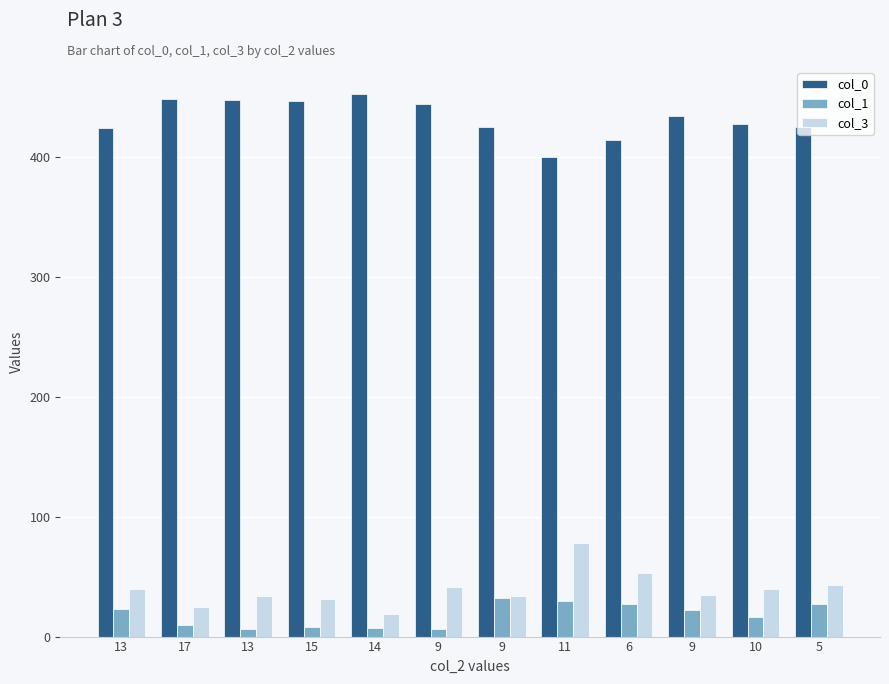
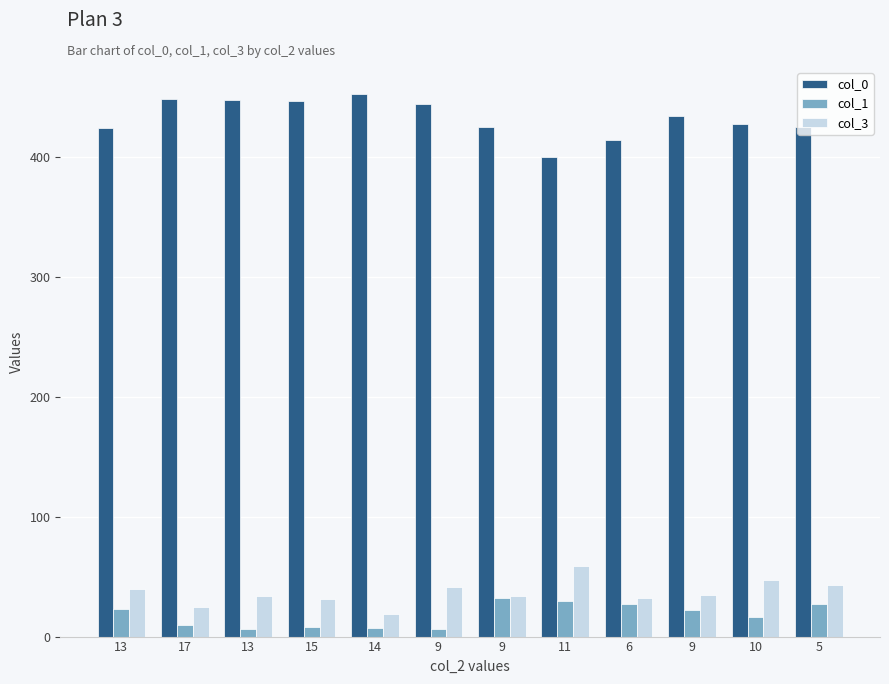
col_3, 11: 78 -> 59
col_3, 6: 53 -> 32
col_3, 10: 40 -> 47
